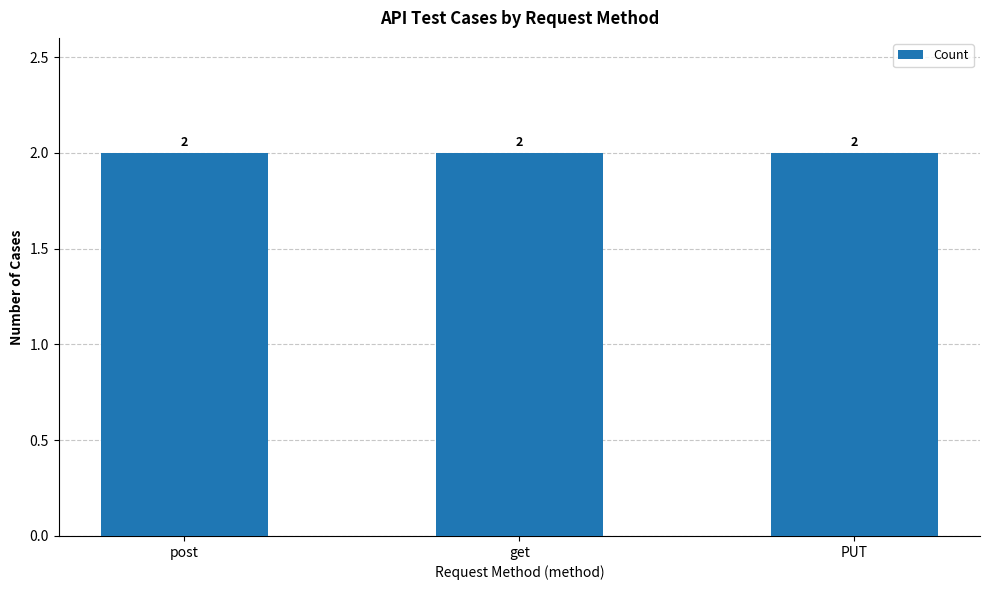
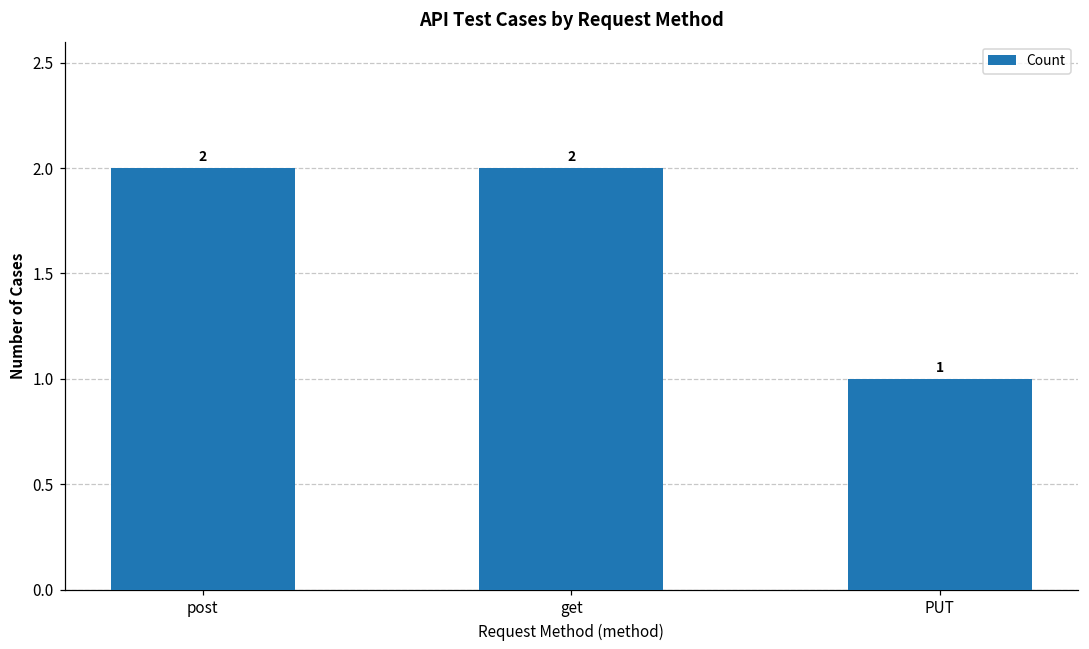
PUT: 2 -> 1
